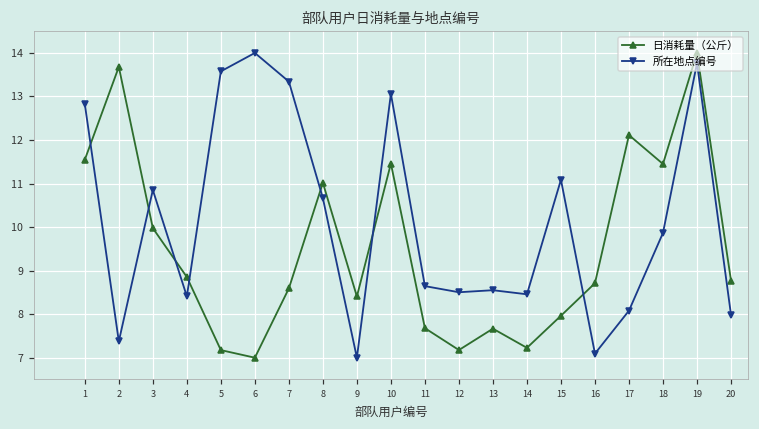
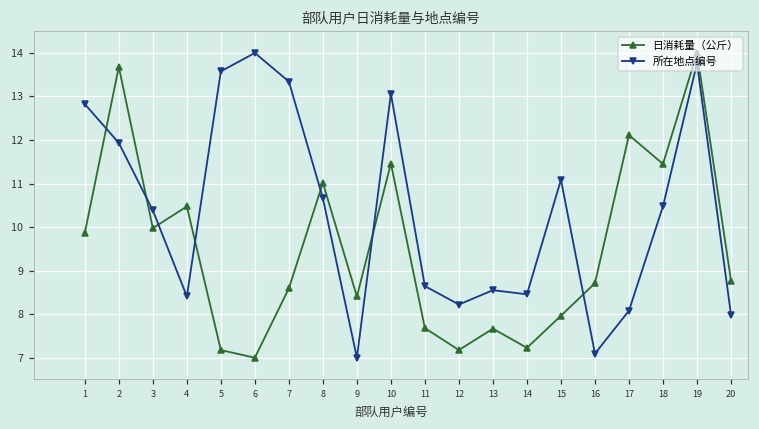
日消耗量（公斤）, 1: 11.5 -> 9.9
所在地点编号, 2: 7.4 -> 11.9
所在地点编号, 3: 10.9 -> 10.4
日消耗量（公斤）, 4: 8.9 -> 10.5
所在地点编号, 12: 8.5 -> 8.2
所在地点编号, 18: 9.9 -> 10.5
